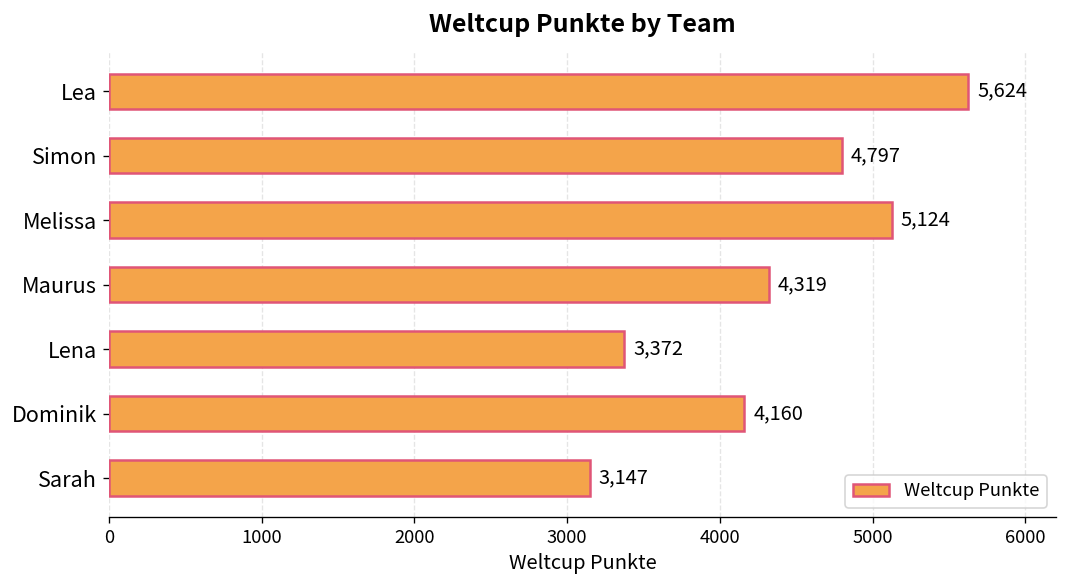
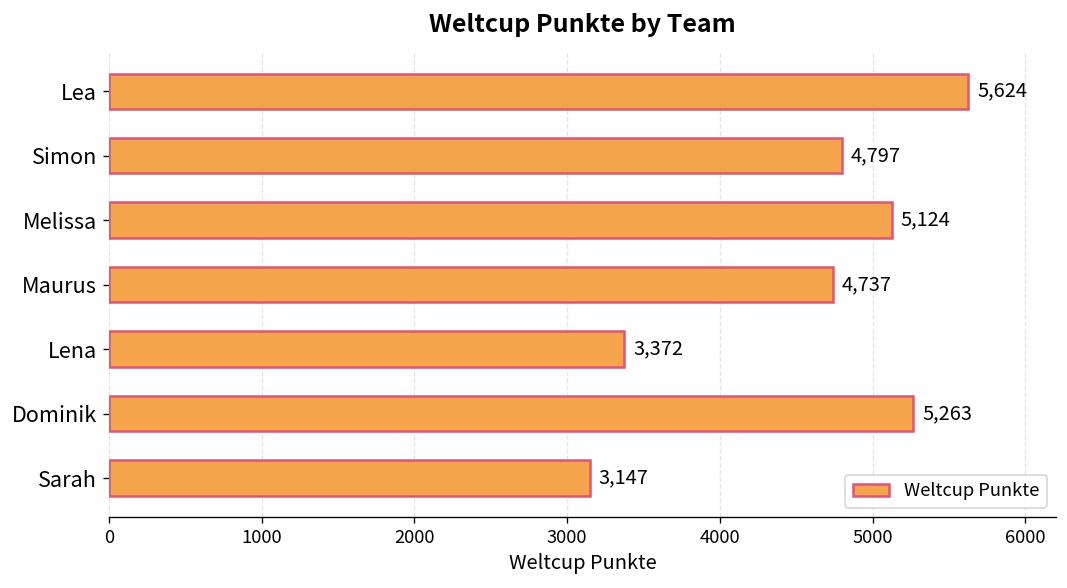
Maurus: 4,319 -> 4,737
Dominik: 4,160 -> 5,263
